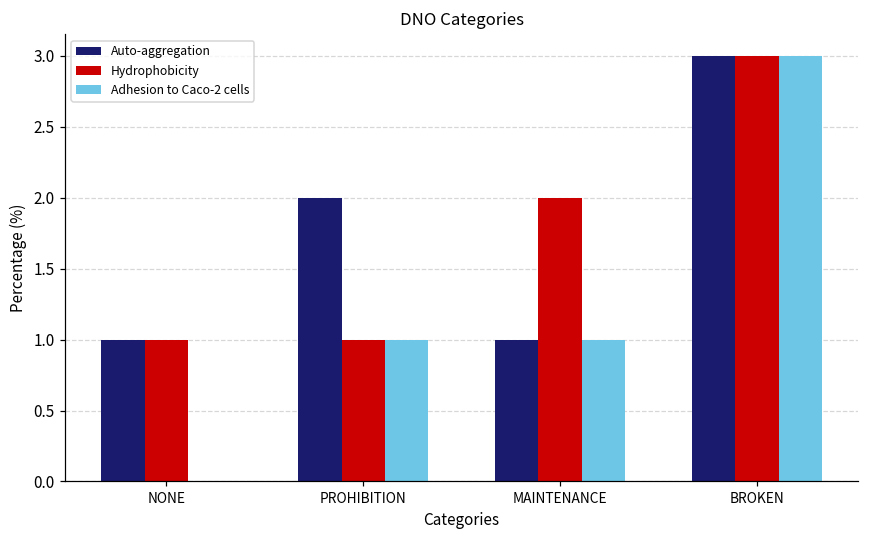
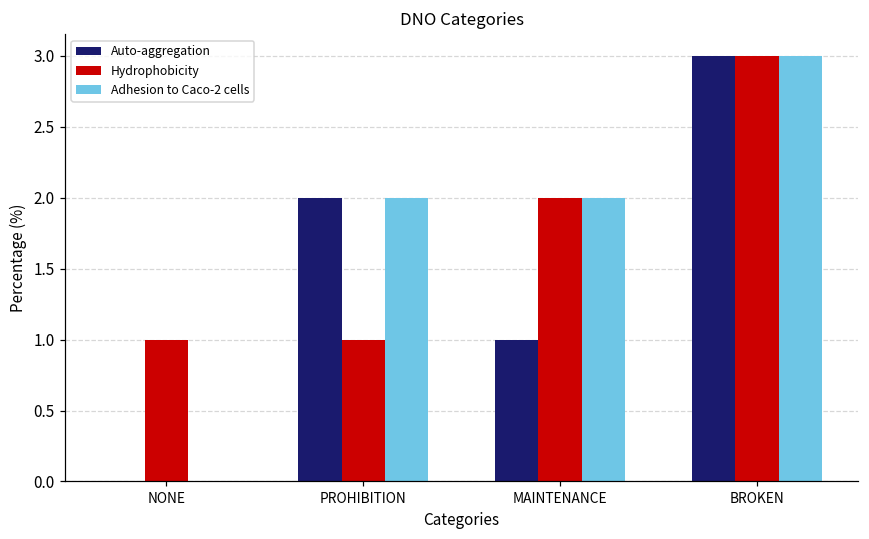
Auto-aggregation, NONE: 1 -> 0
Adhesion to Caco-2 cells, PROHIBITION: 1 -> 2
Adhesion to Caco-2 cells, MAINTENANCE: 1 -> 2
